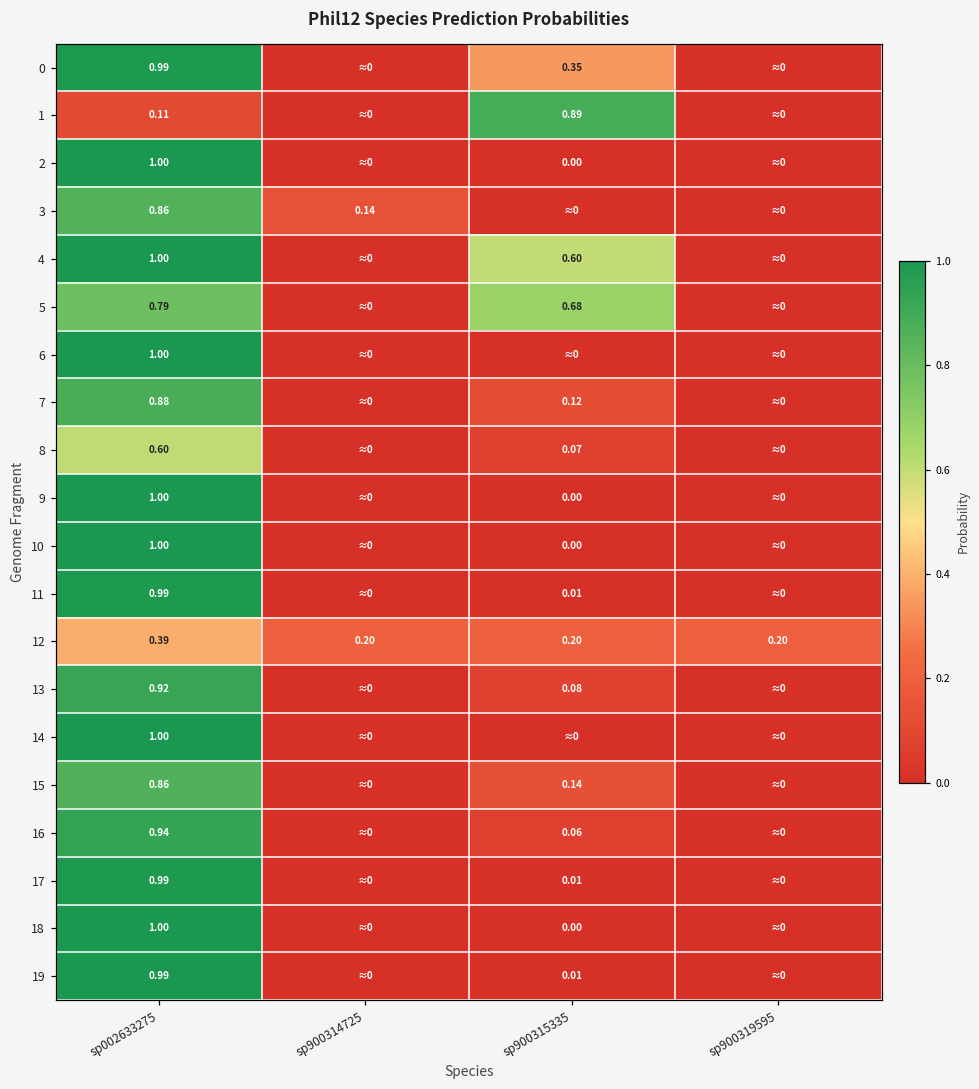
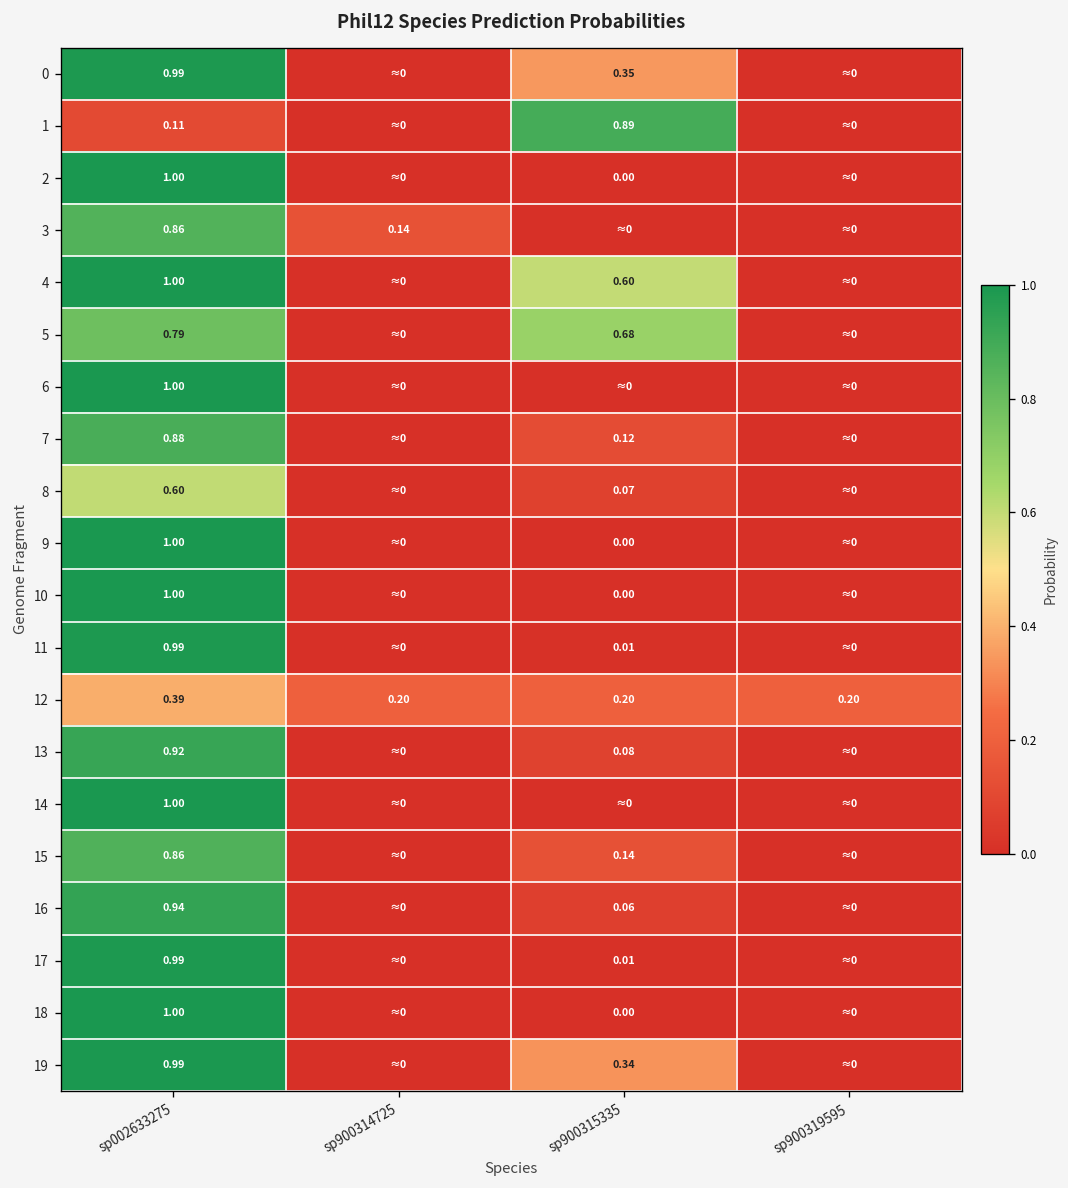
19, sp900315335: 0.01 -> 0.34
